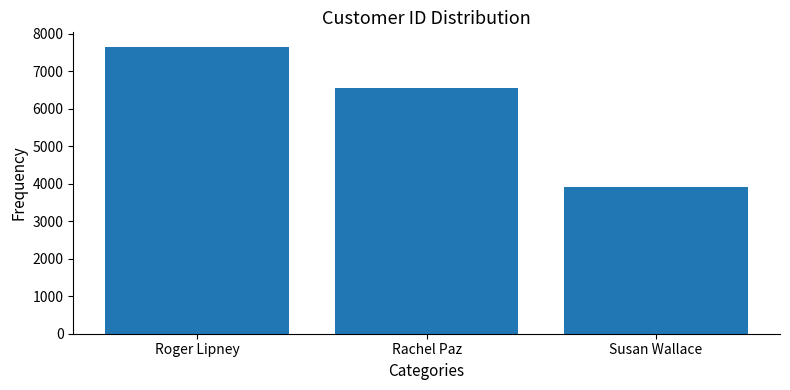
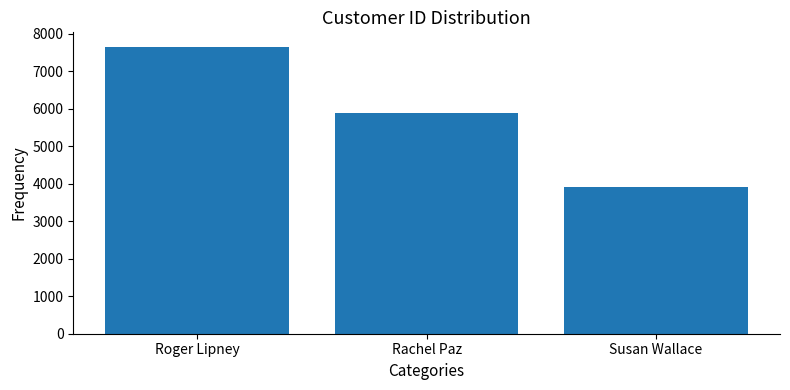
Rachel Paz: 6500 -> 5900
